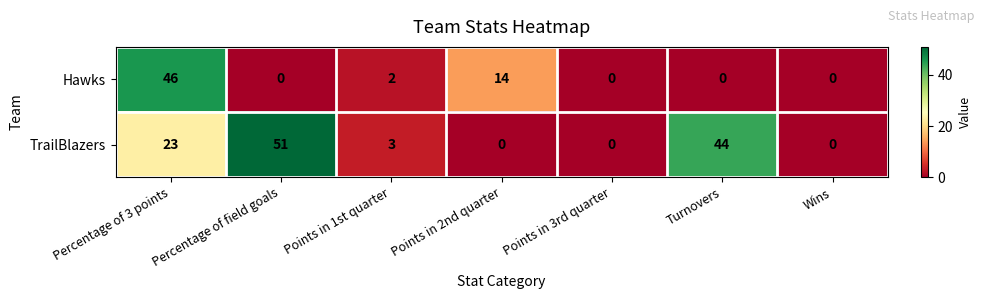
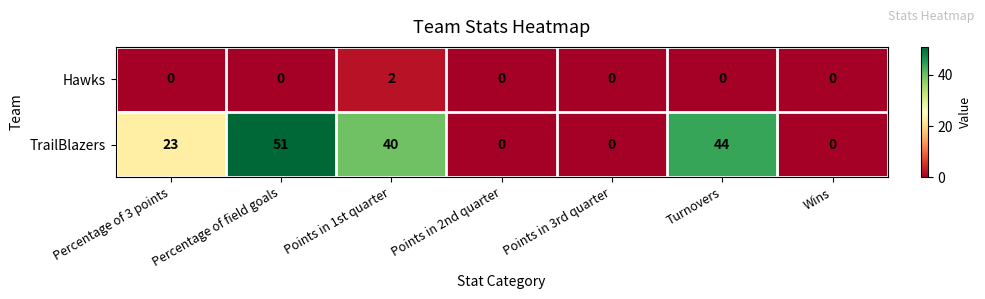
Hawks, Percentage of 3 points: 46 -> 0
Hawks, Points in 2nd quarter: 14 -> 0
TrailBlazers, Points in 1st quarter: 3 -> 40
